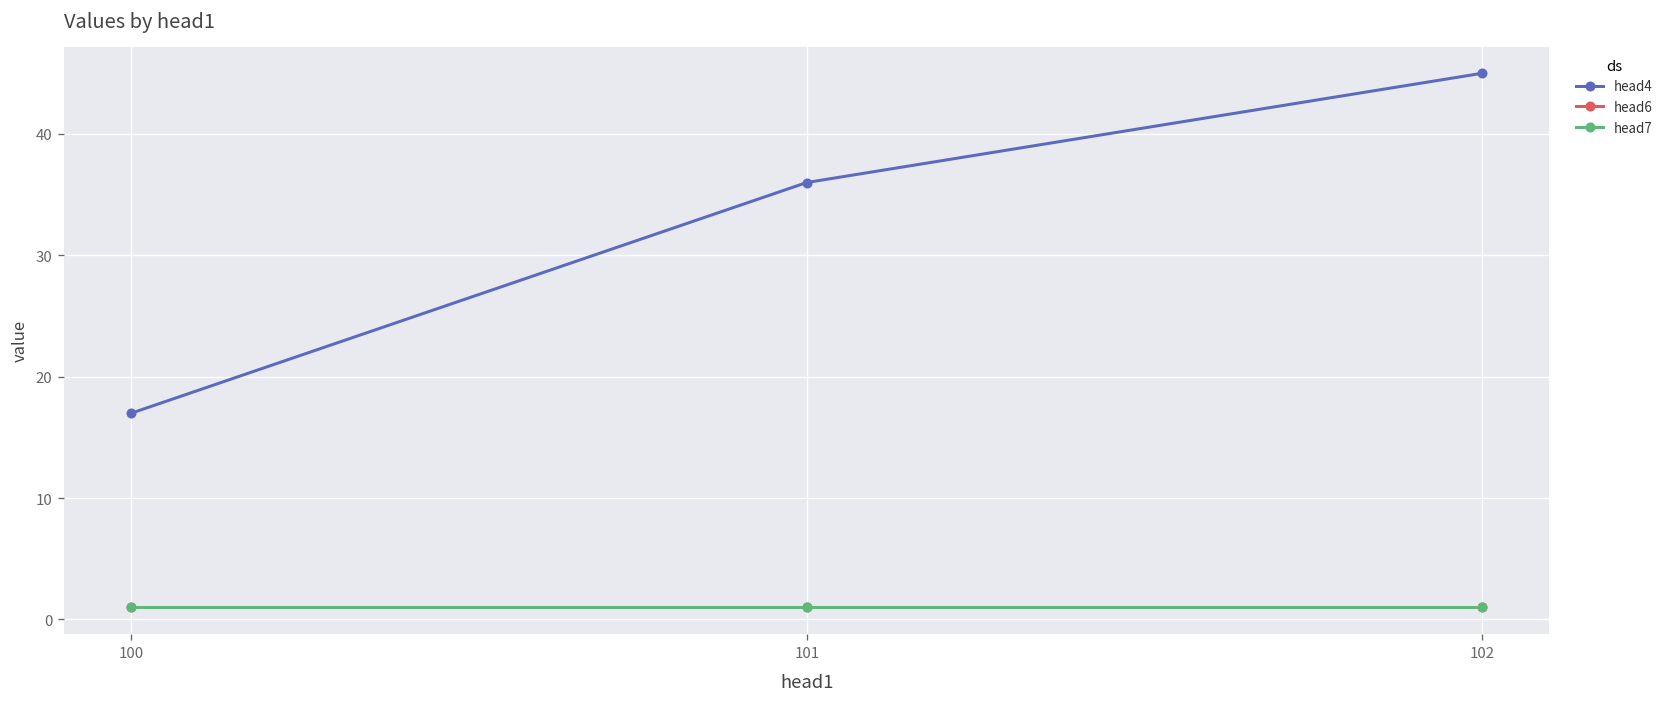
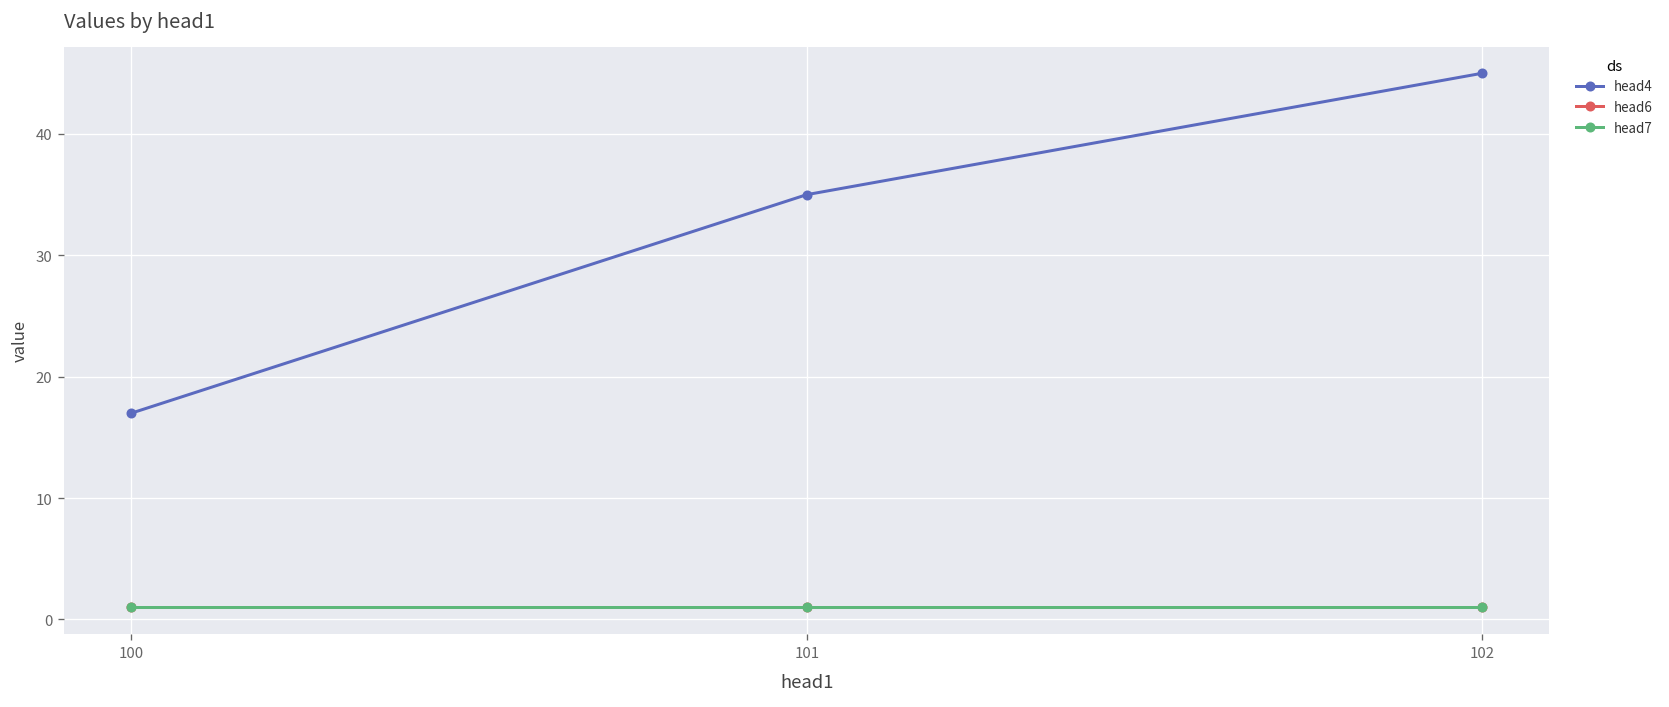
head4, 101: 36 -> 35
